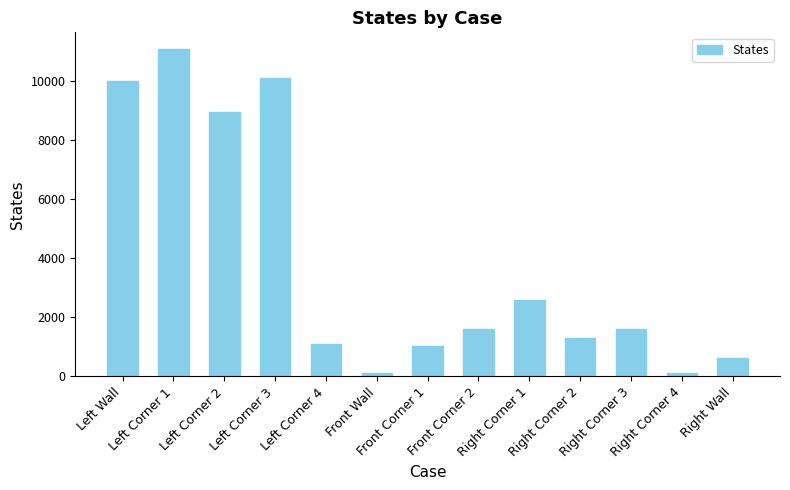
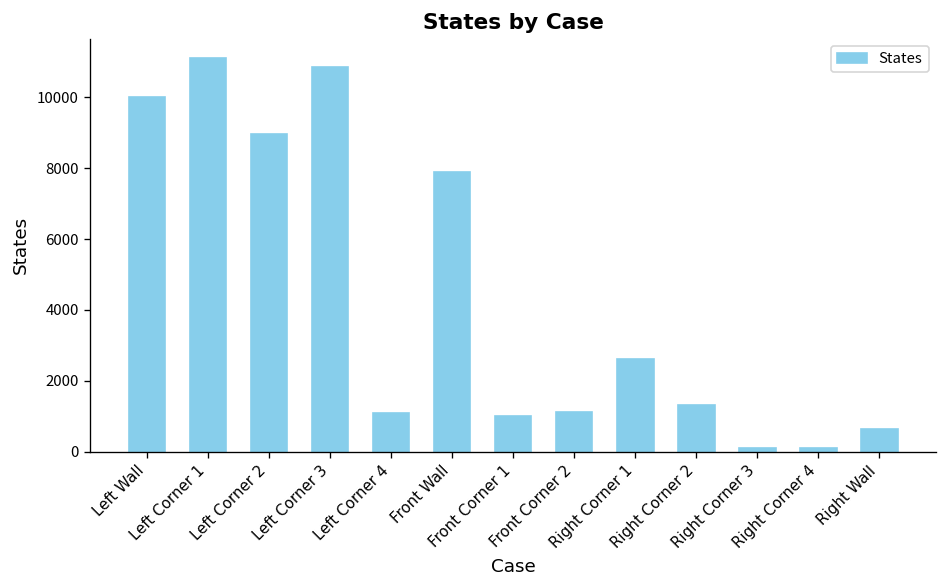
Left Corner 3: 10100 -> 10900
Front Wall: 100 -> 7900
Front Corner 2: 1600 -> 1100
Right Corner 3: 1600 -> 100
